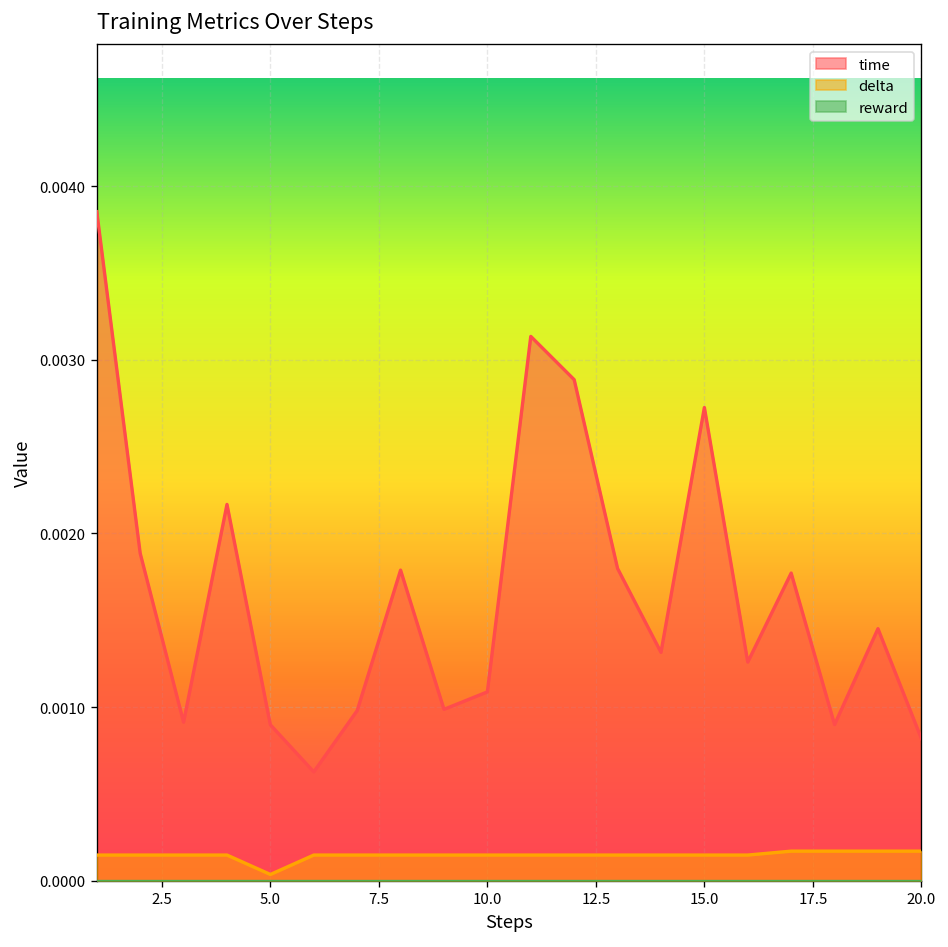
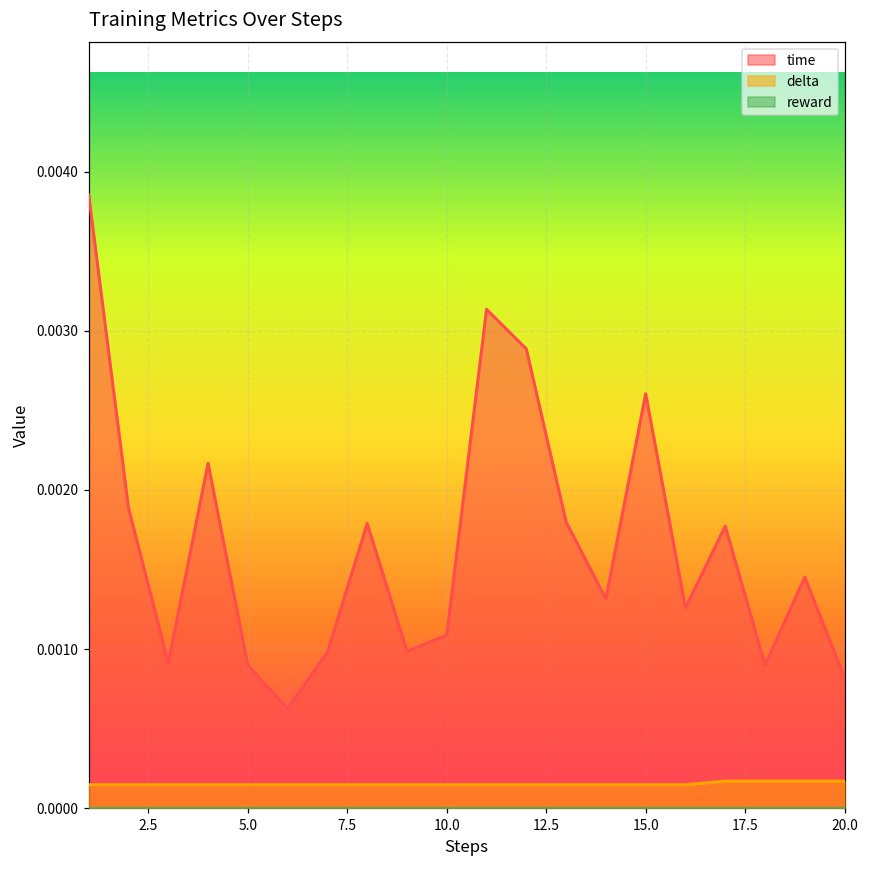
delta, 5.0: 0.00004 -> 0.00015
time, 15.0: 0.00273 -> 0.00260
